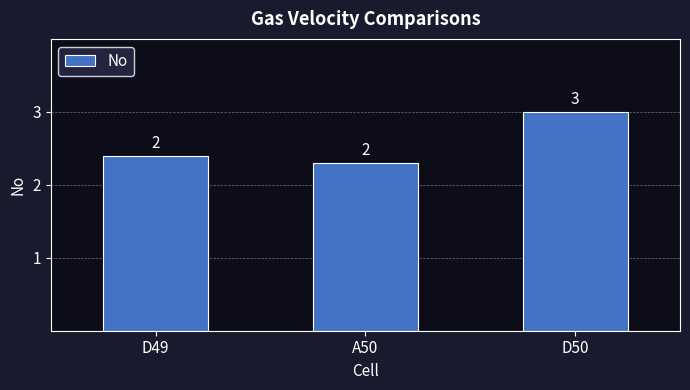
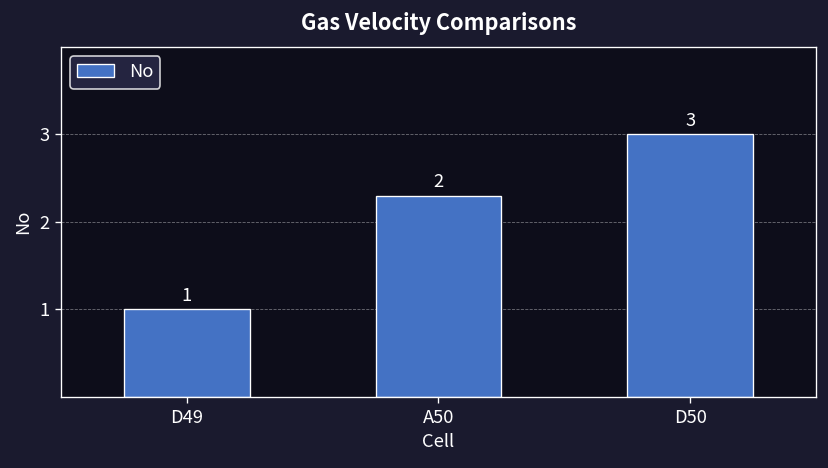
D49: 2 -> 1
